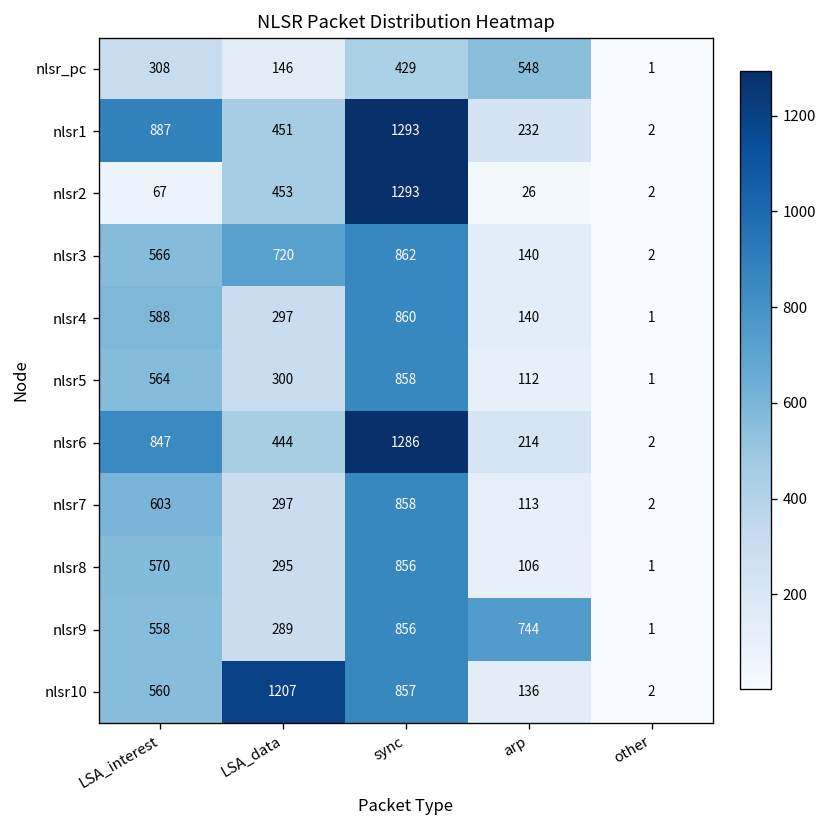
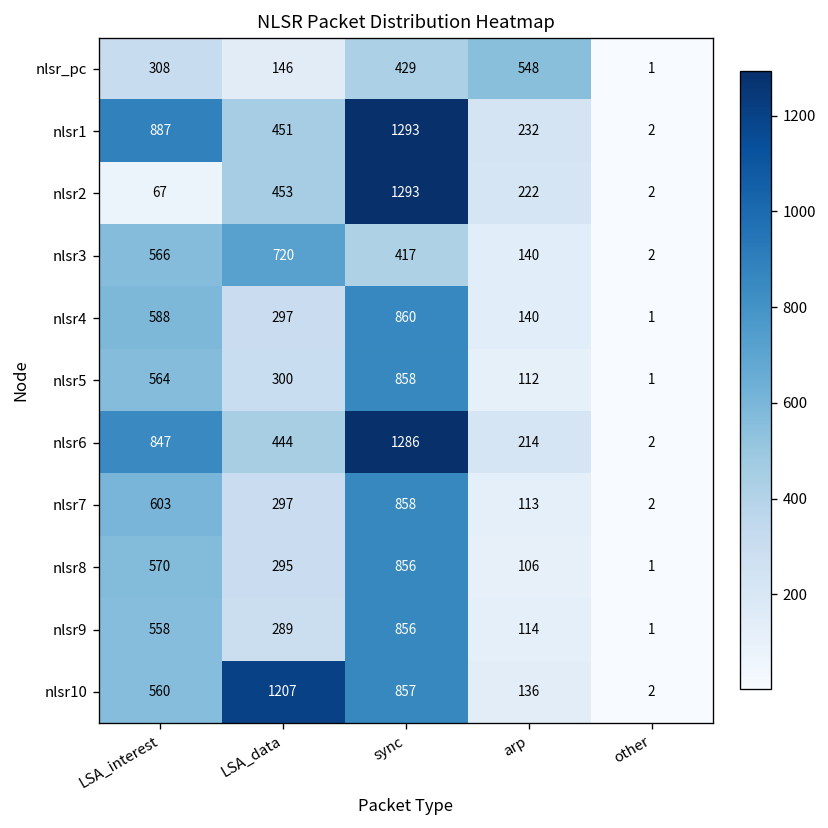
nlsr2, arp: 26 -> 222
nlsr3, sync: 862 -> 417
nlsr9, arp: 744 -> 114
